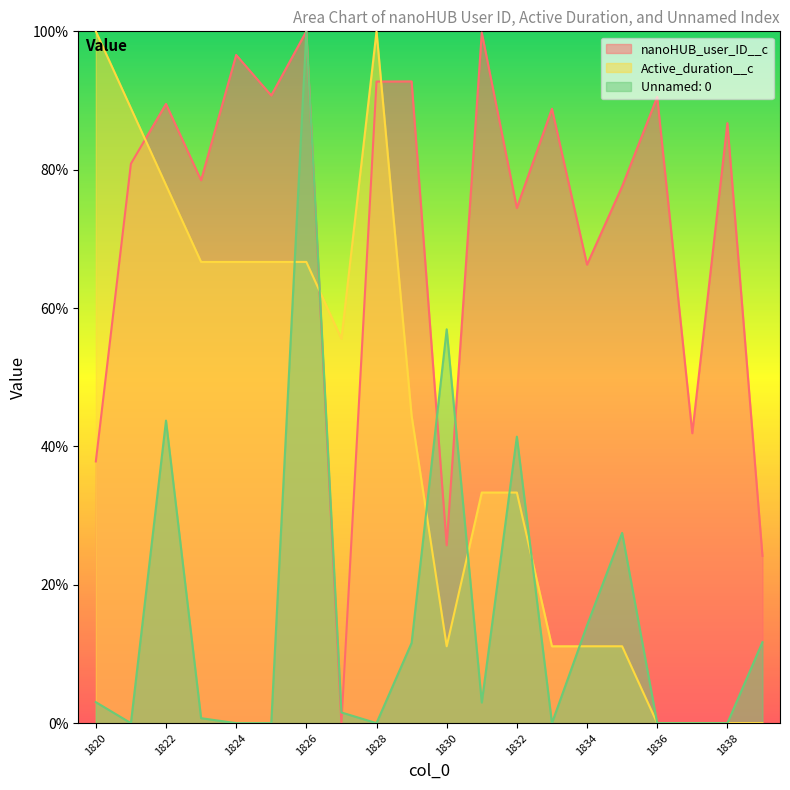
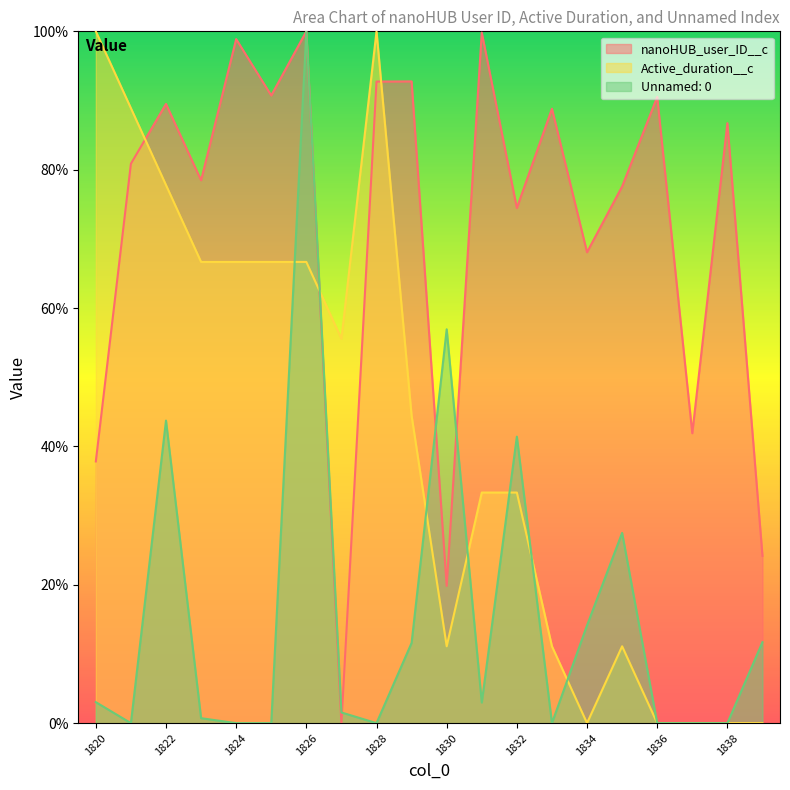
nanoHUB_user_ID__c, 1824: 97% -> 99%
nanoHUB_user_ID__c, 1830: 26% -> 20%
nanoHUB_user_ID__c, 1834: 66% -> 68%
Active_duration__c, 1834: 11% -> 0%
